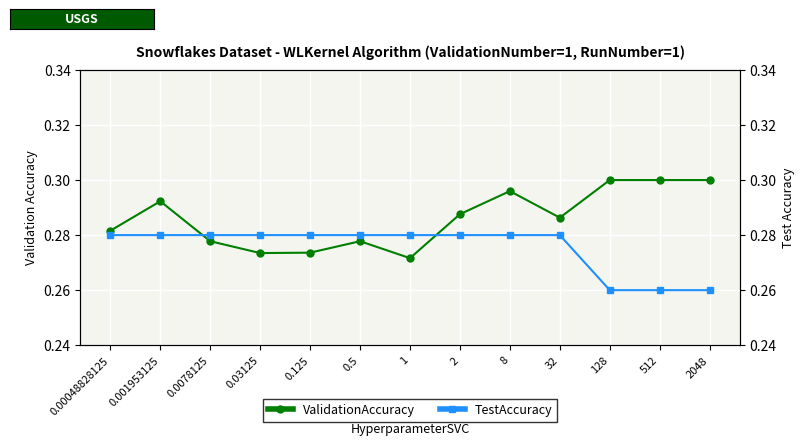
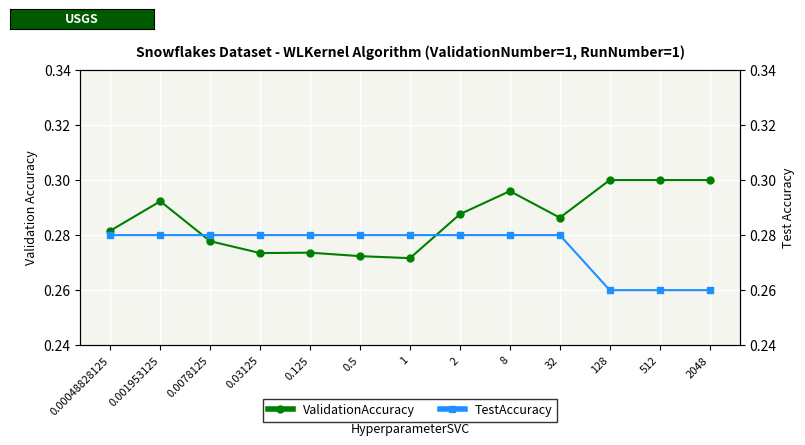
ValidationAccuracy, 0.5: 0.278 -> 0.272
